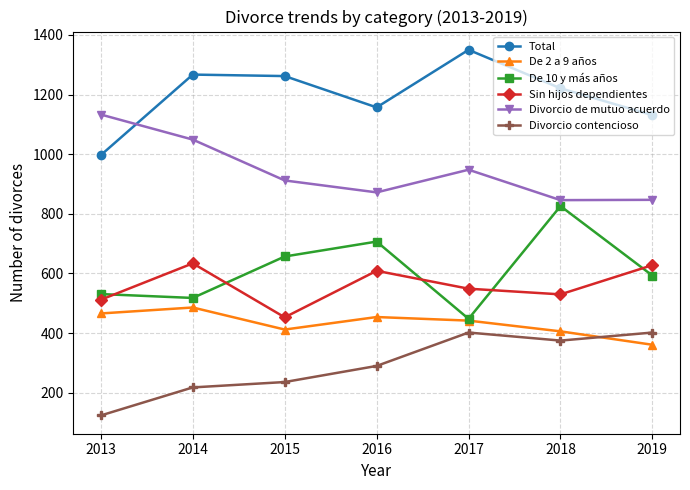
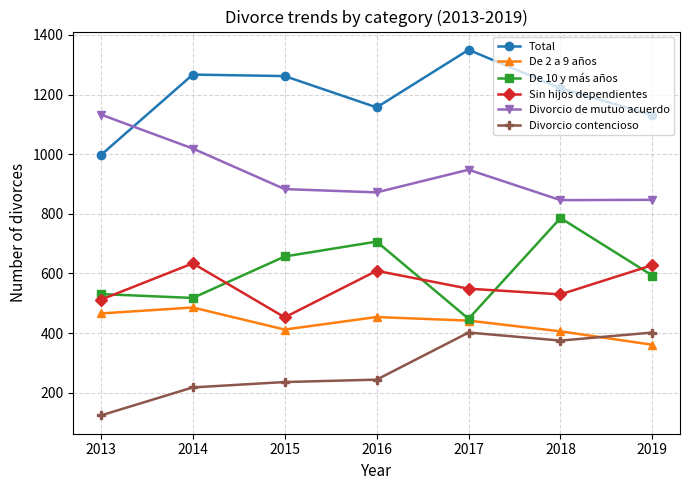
Divorcio de mutuo acuerdo, 2014: 1050 -> 1020
Divorcio de mutuo acuerdo, 2015: 910 -> 880
Divorcio contencioso, 2016: 290 -> 240
De 10 y más años, 2018: 830 -> 790
